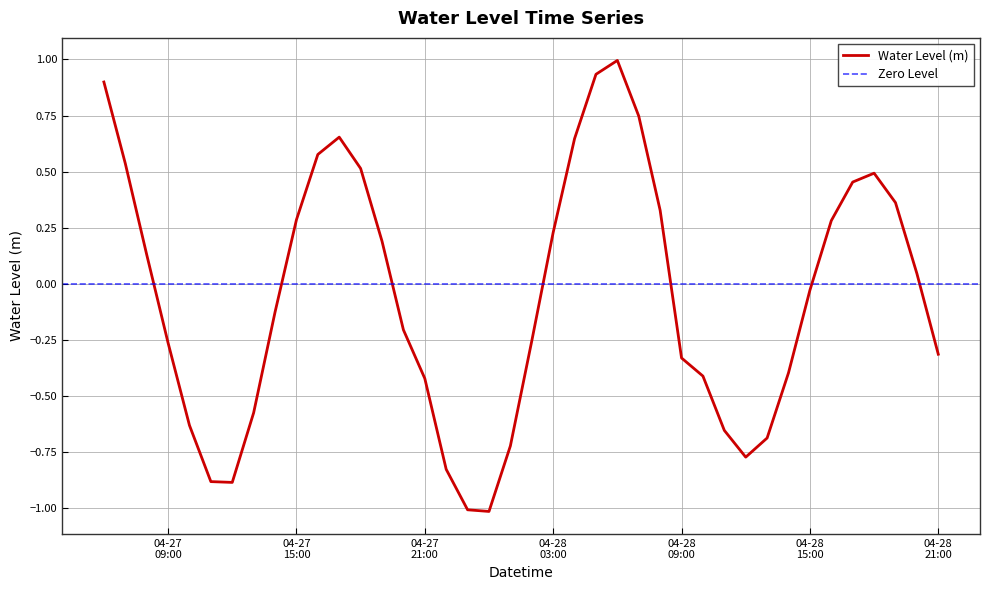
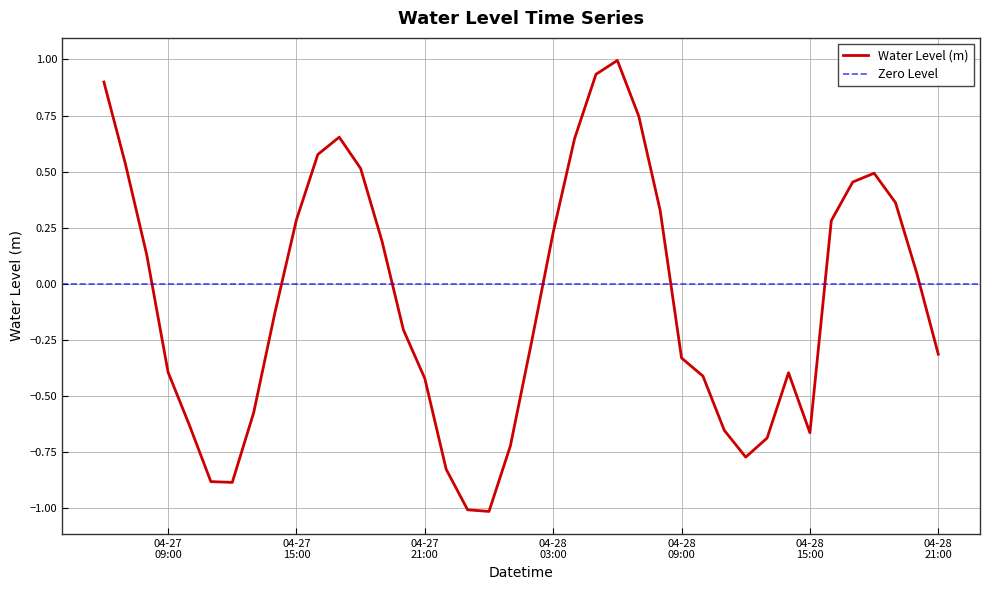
04-27 09:00: -0.26 -> -0.39
04-28 15:00: -0.03 -> -0.66
